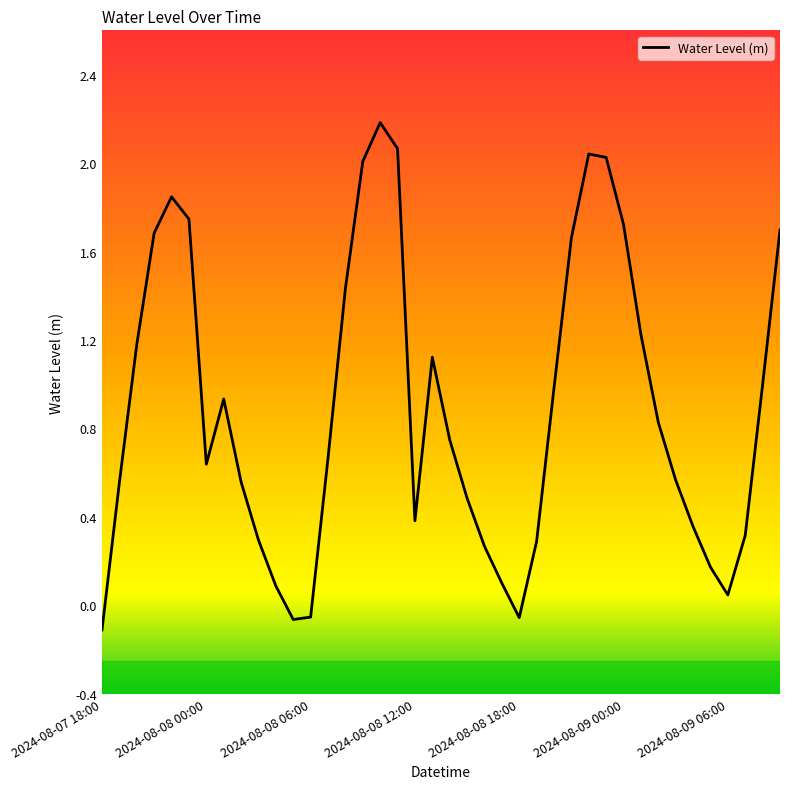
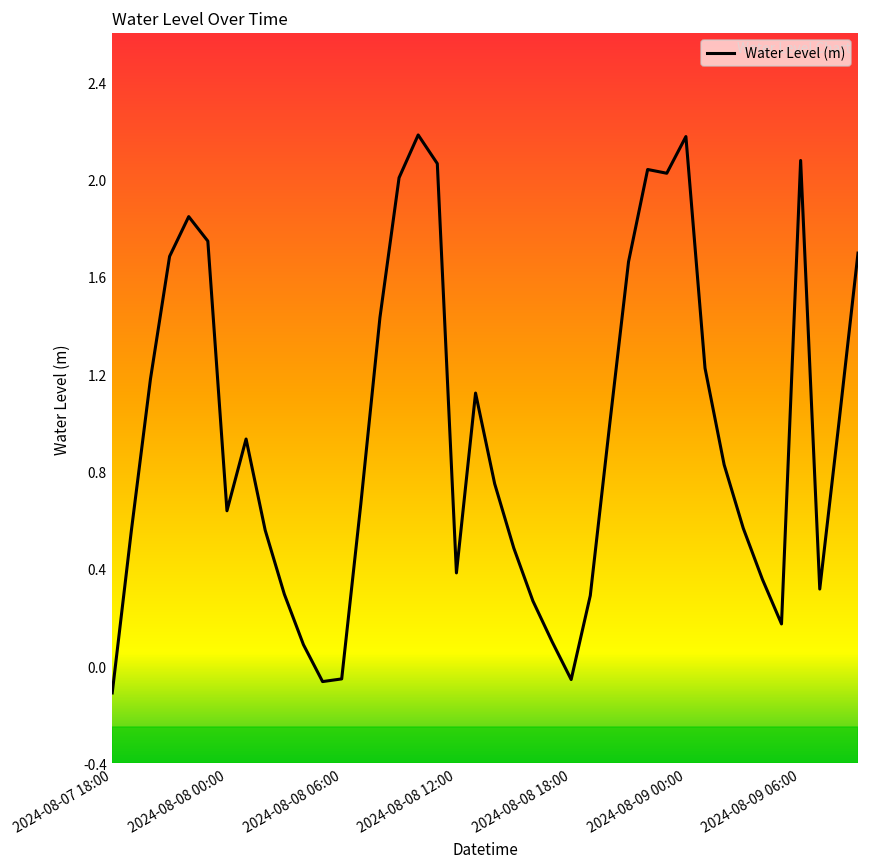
2024-08-09 00:00: 1.72 -> 2.18
2024-08-09 06:00: 0.05 -> 2.08
